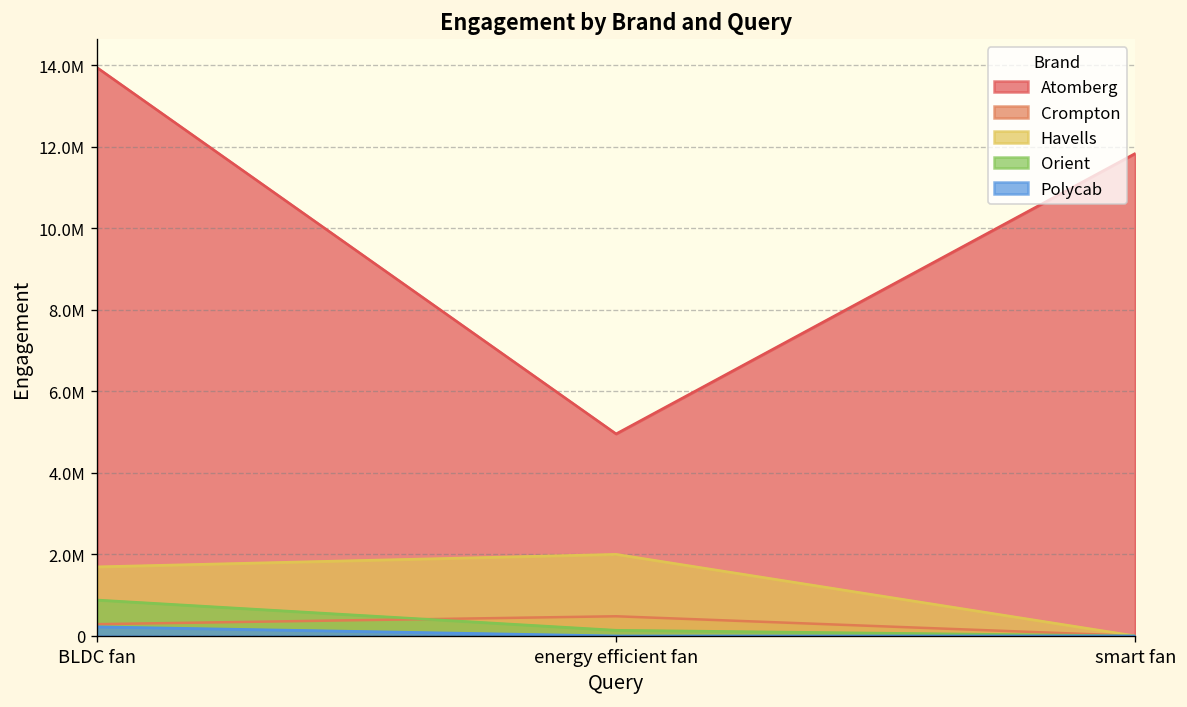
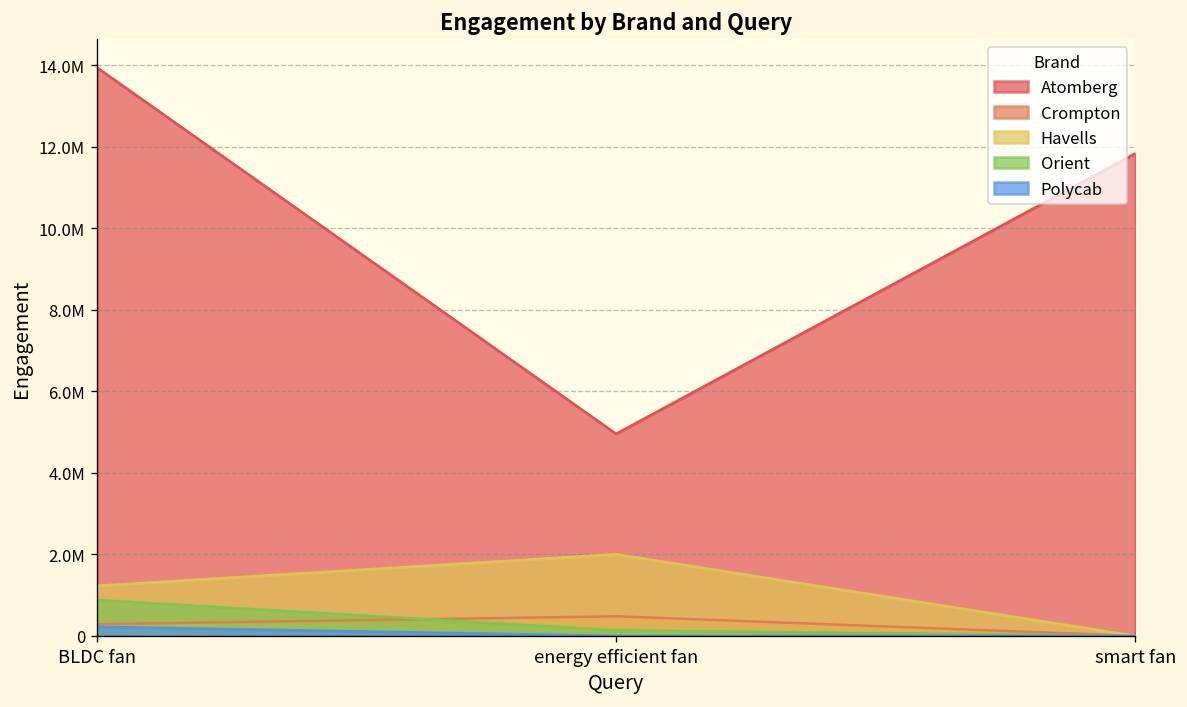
Havells, BLDC fan: 1700000 -> 1200000
